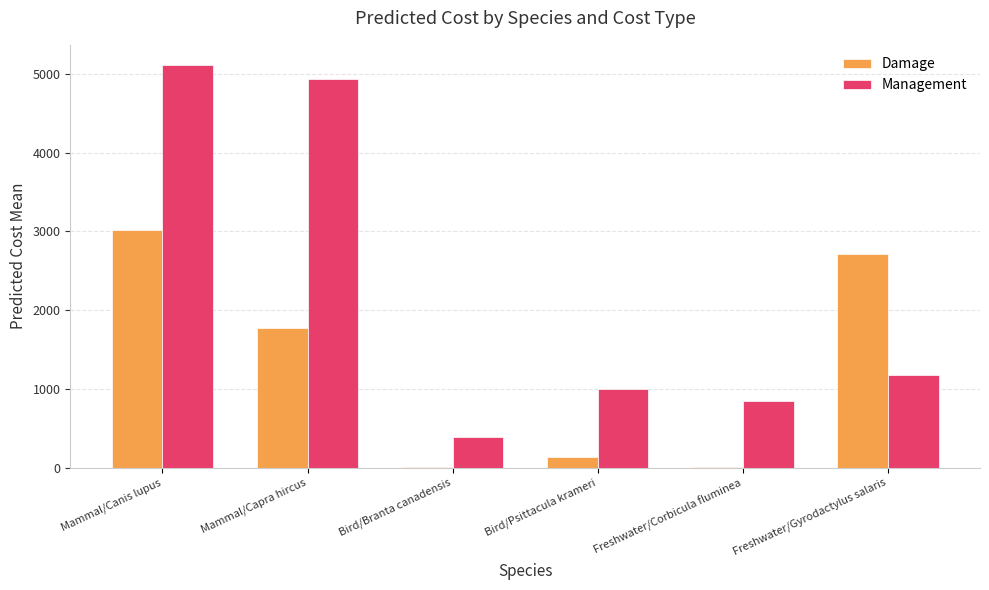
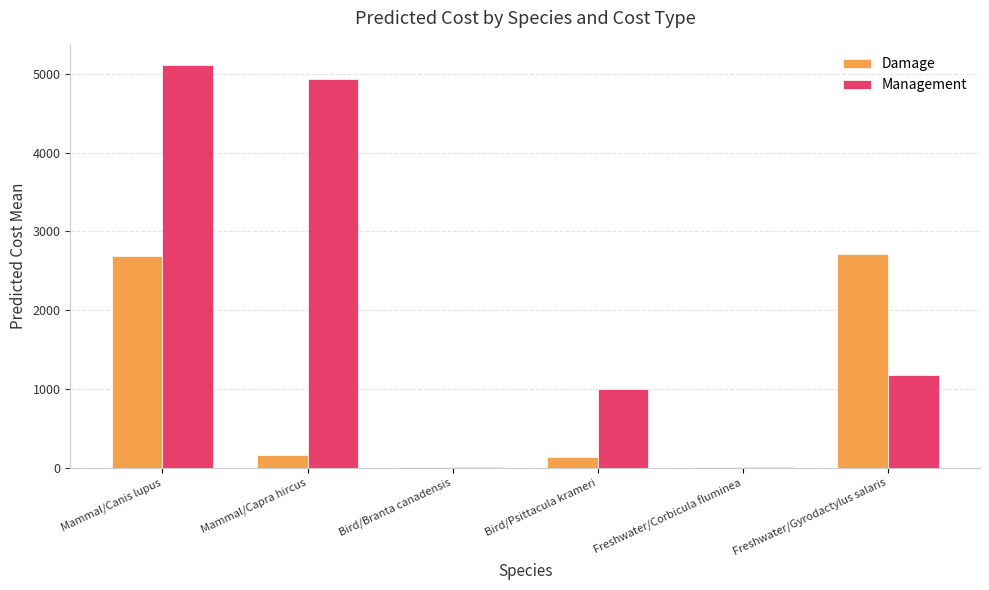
Damage, Mammal/Canis lupus: 3000 -> 2700
Damage, Mammal/Capra hircus: 1800 -> 200
Management, Bird/Branta canadensis: 400 -> 0
Management, Freshwater/Corbicula fluminea: 800 -> 0
